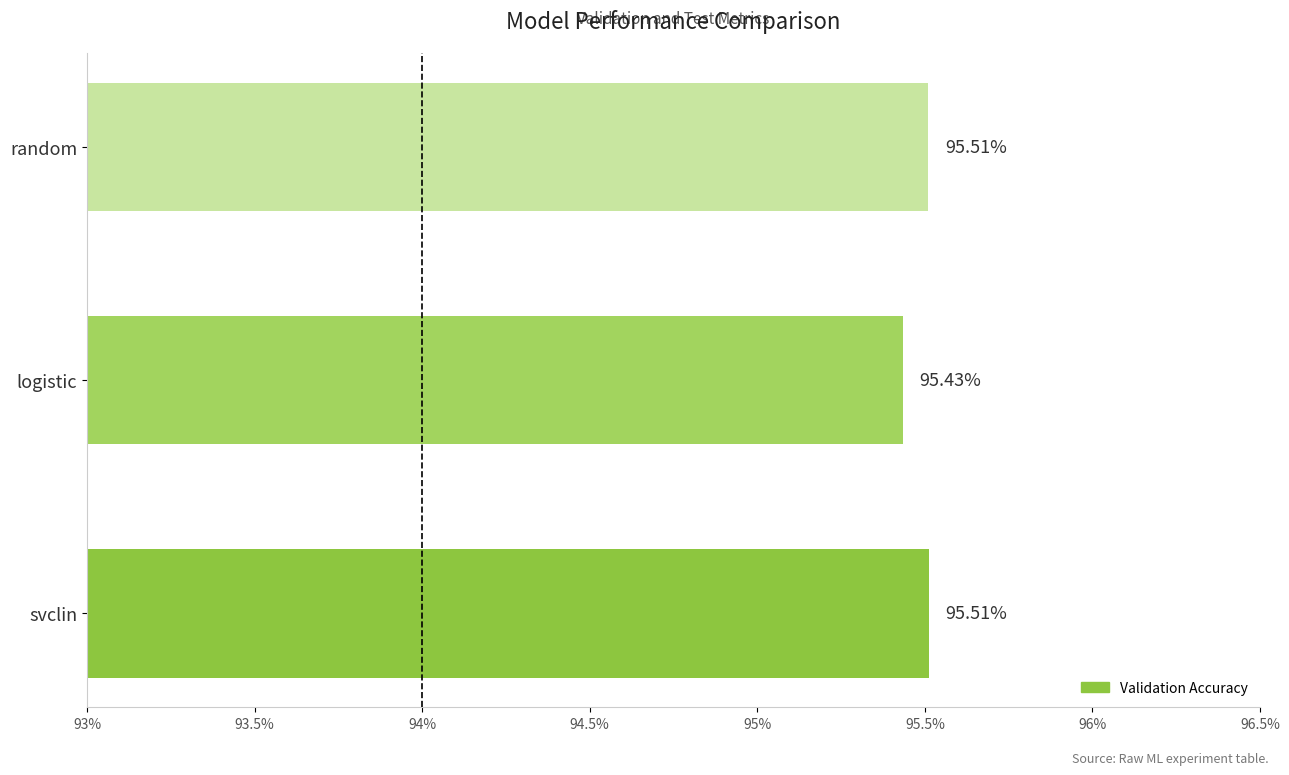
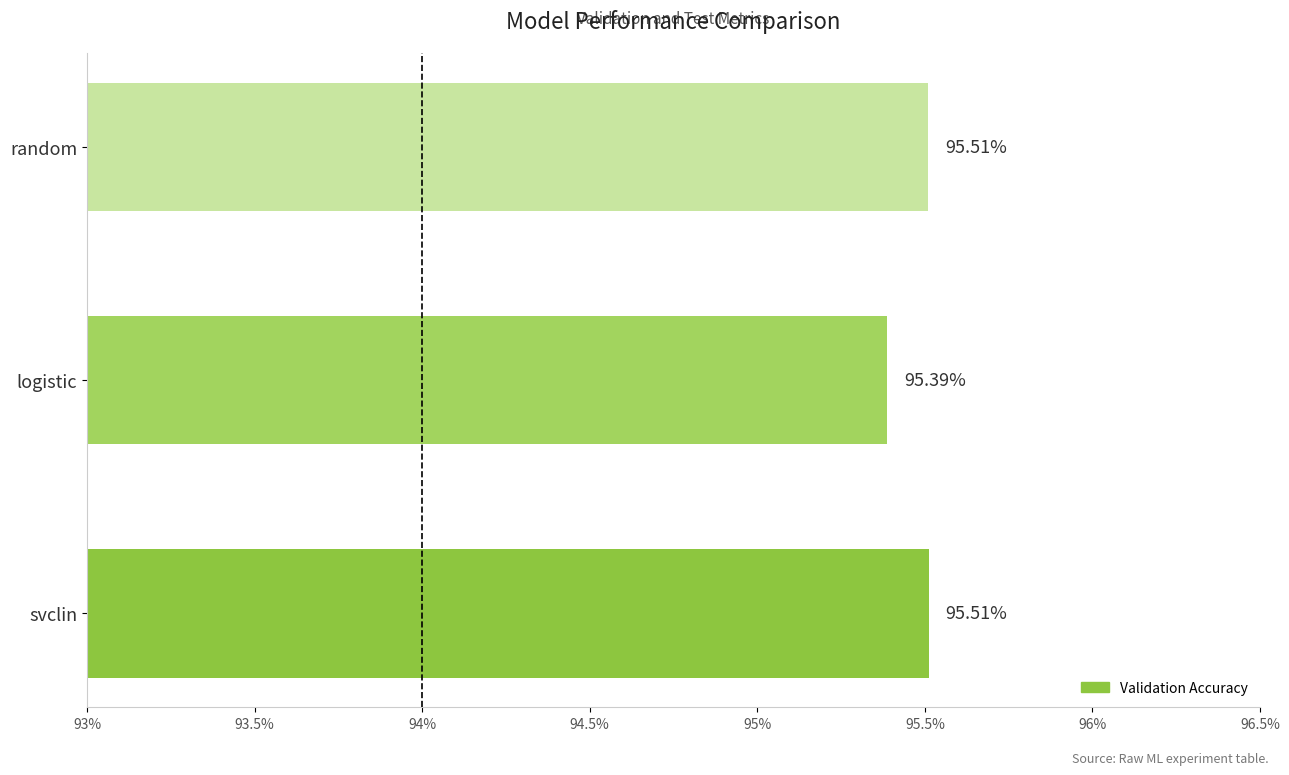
logistic: 95.43% -> 95.39%
